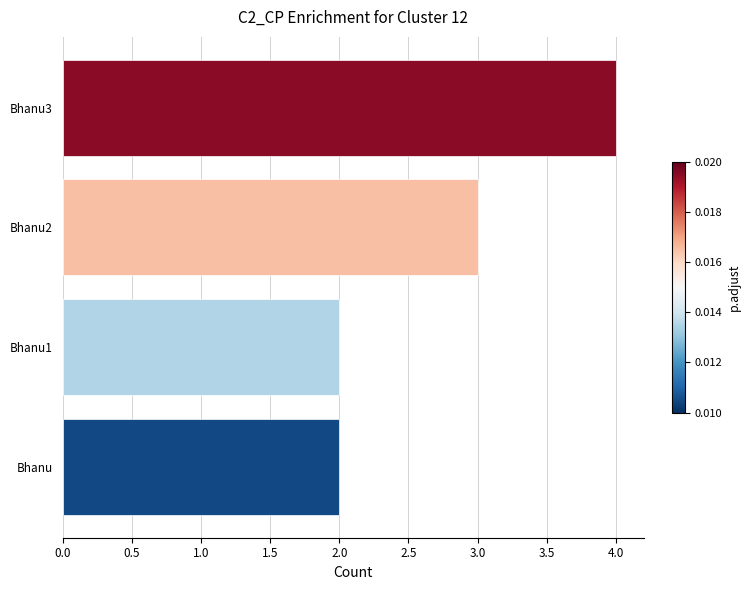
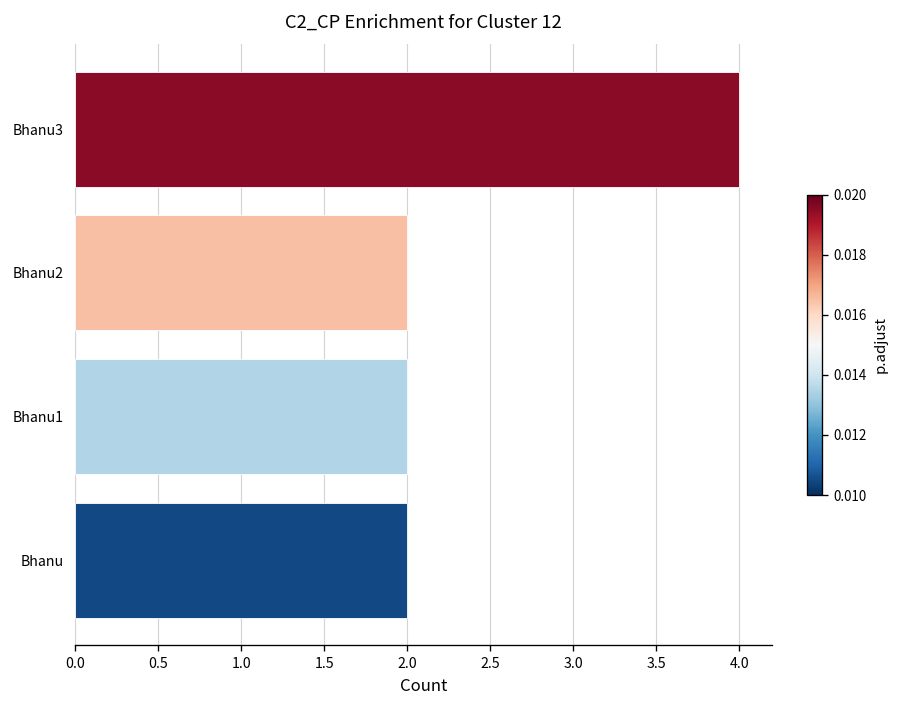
Bhanu2: 3 -> 2
